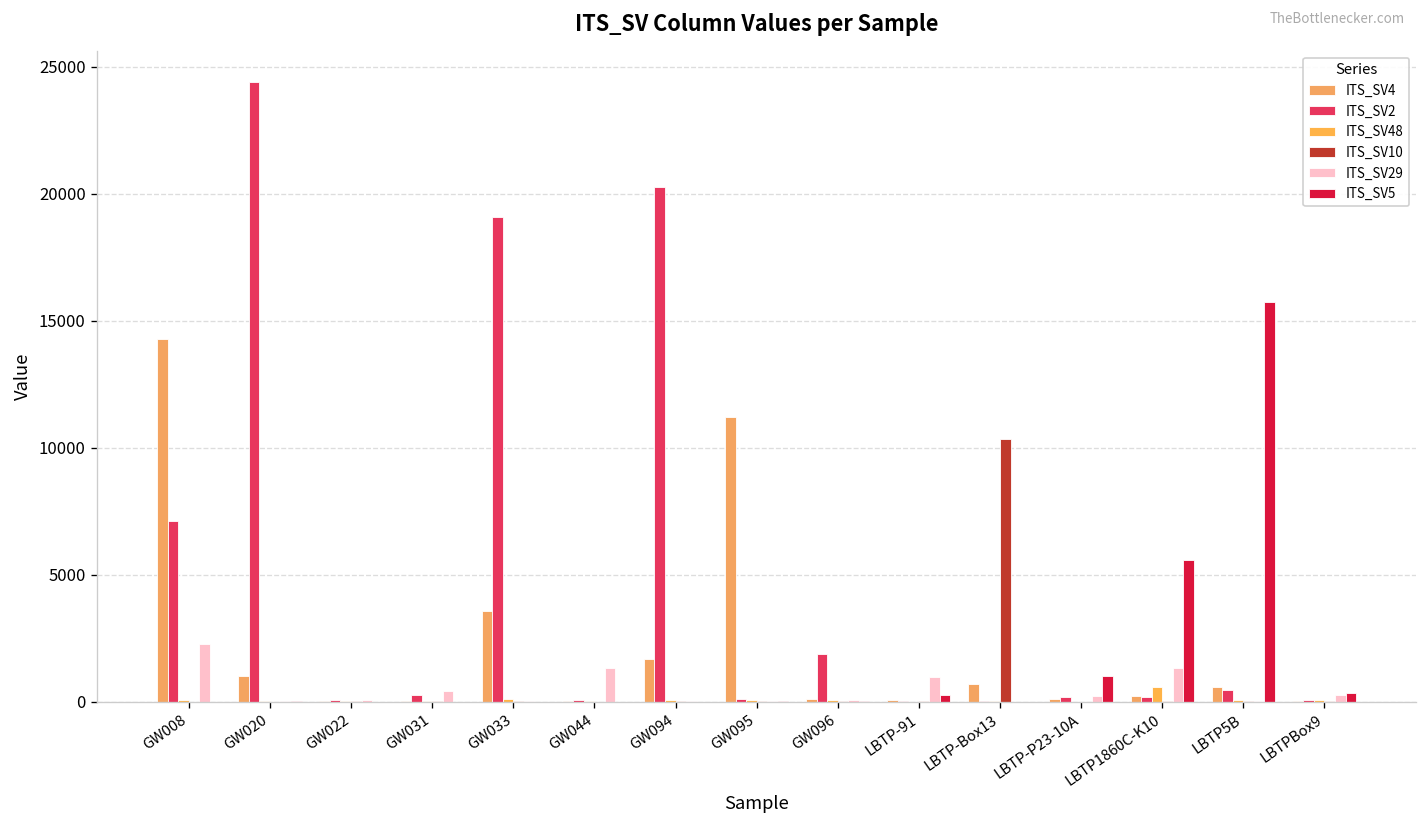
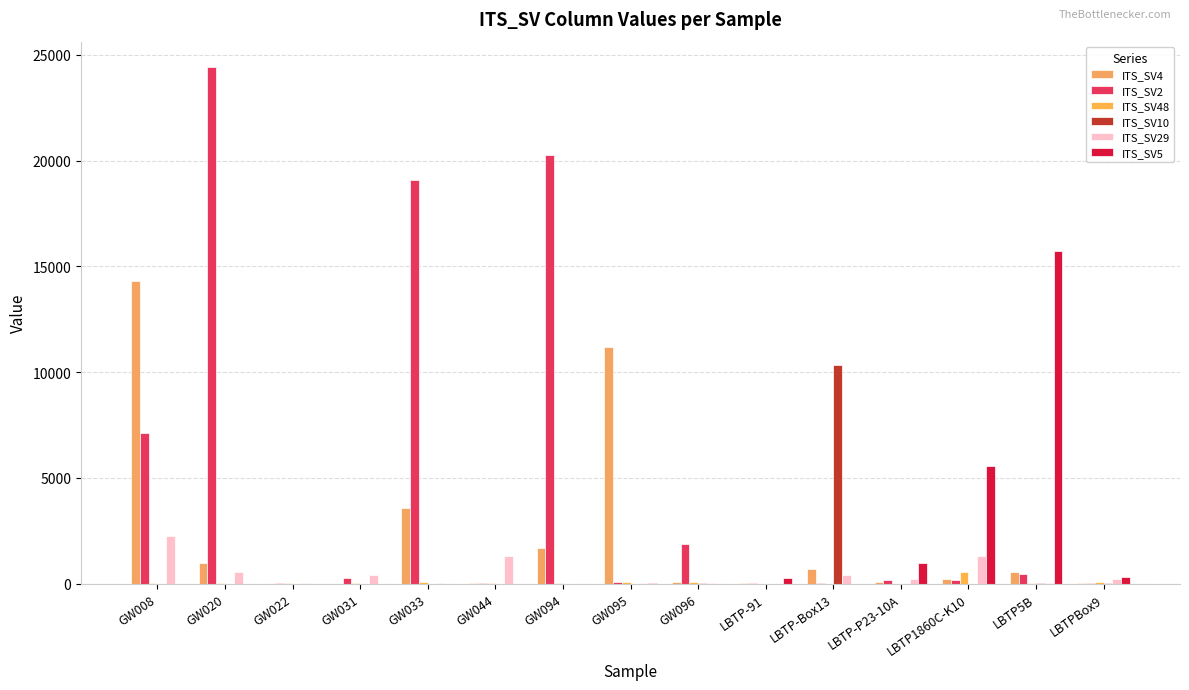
ITS_SV29, GW020: 0 -> 500
ITS_SV29, LBTP-91: 1000 -> 0
ITS_SV29, LBTP-Box13: 0 -> 400
